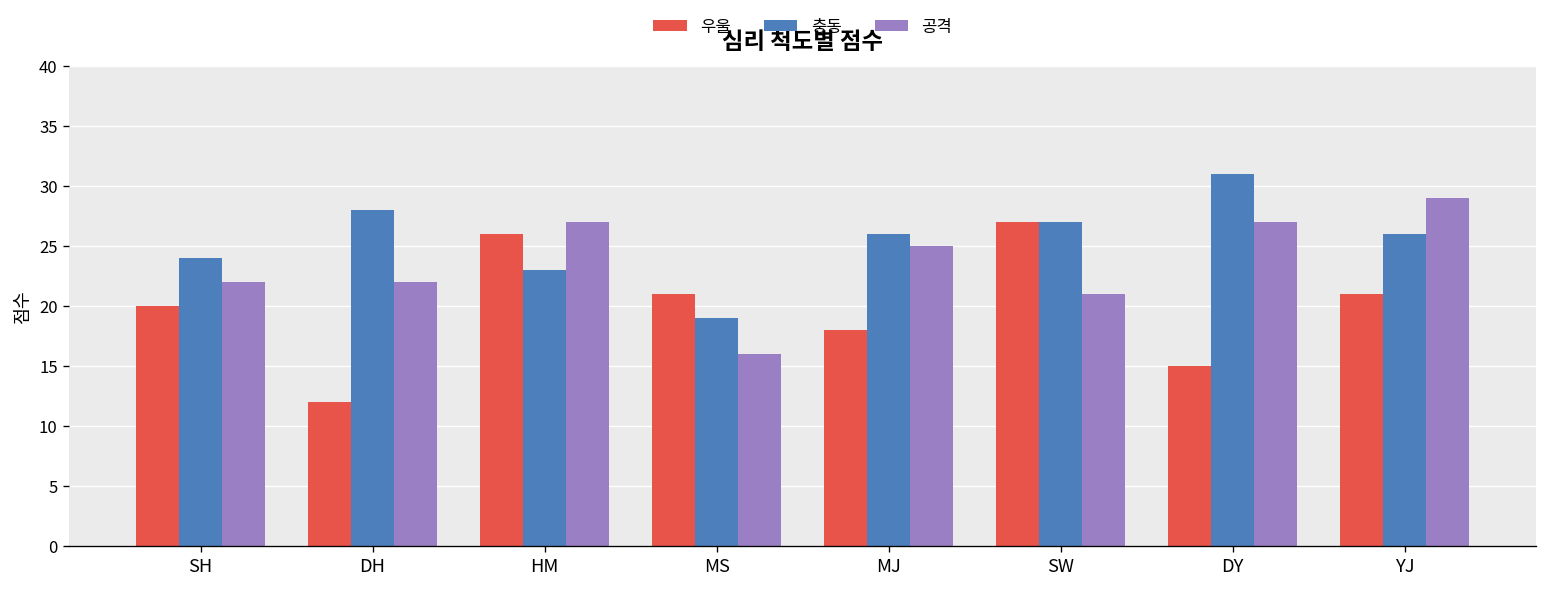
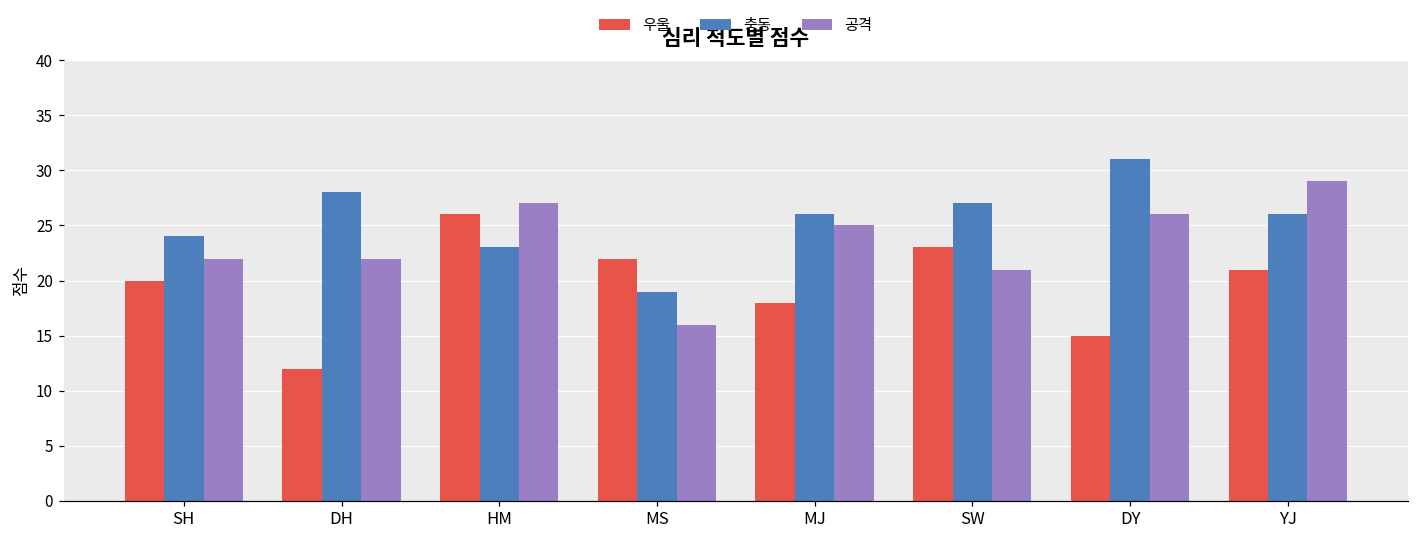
우울, MS: 21 -> 22
우울, SW: 27 -> 23
공격, DY: 27 -> 26
